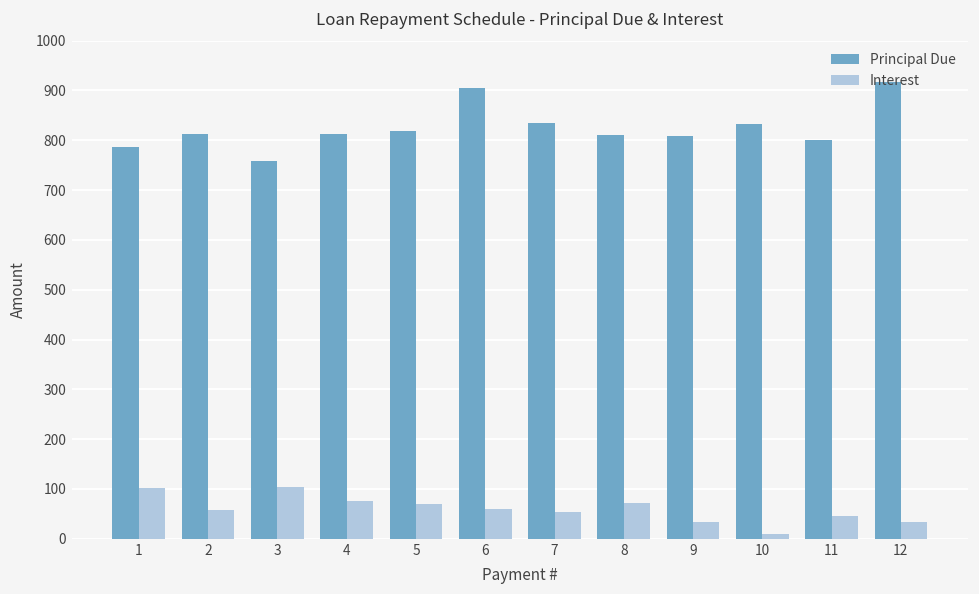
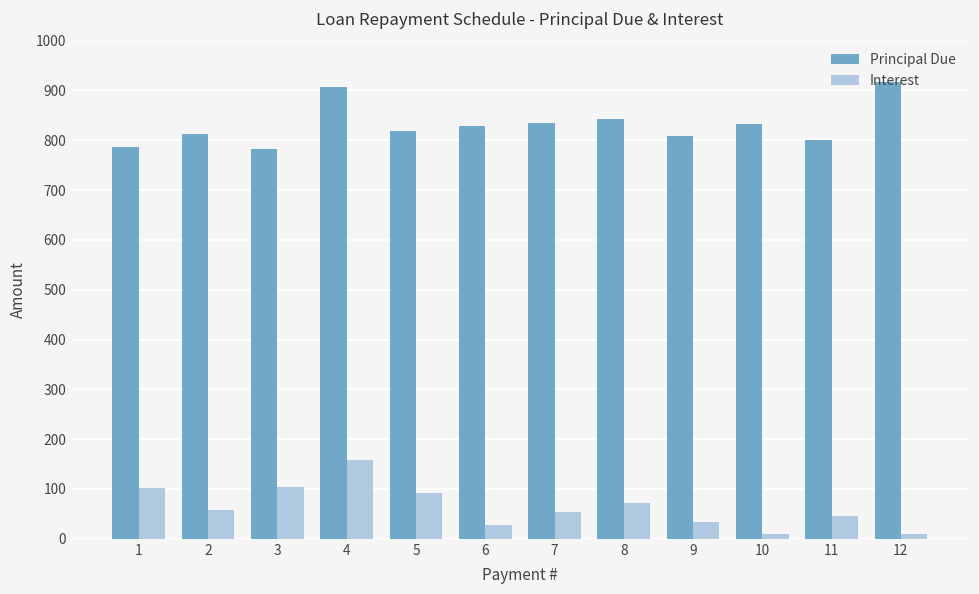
Principal Due, 3: 760 -> 780
Principal Due, 4: 810 -> 910
Interest, 4: 80 -> 160
Interest, 5: 70 -> 90
Principal Due, 6: 910 -> 830
Interest, 6: 60 -> 30
Principal Due, 8: 810 -> 840
Interest, 12: 30 -> 10
